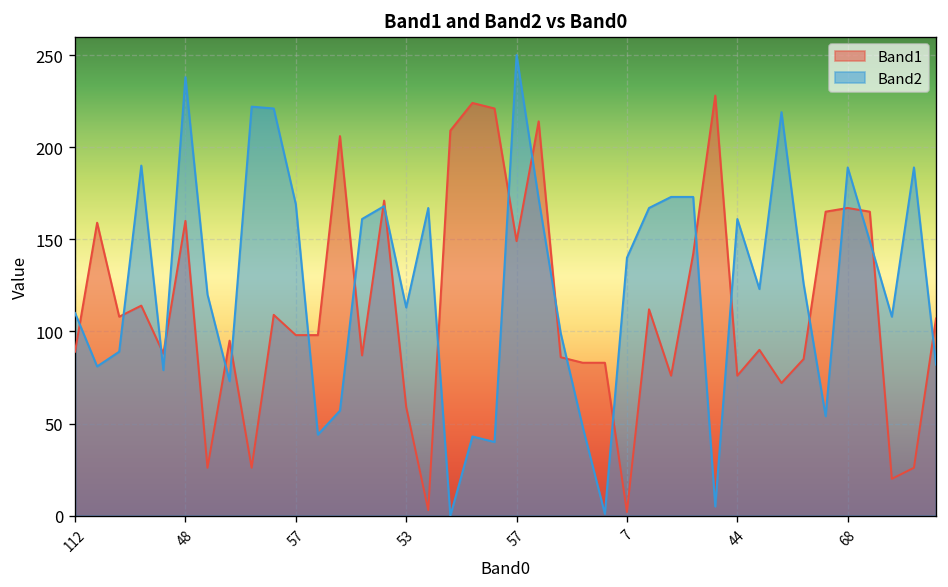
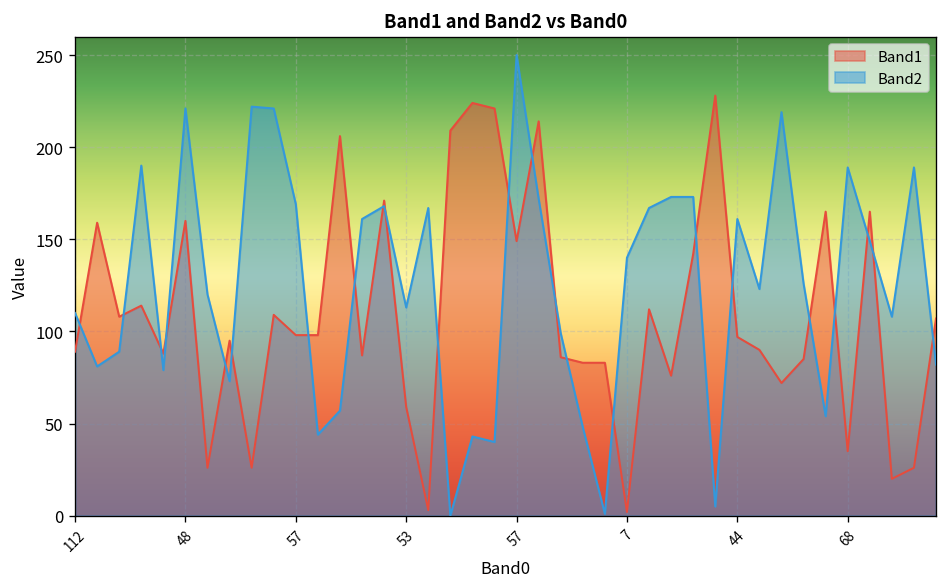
Band2, 48: 238 -> 221
Band1, 44: 76 -> 97
Band1, 68: 167 -> 35
